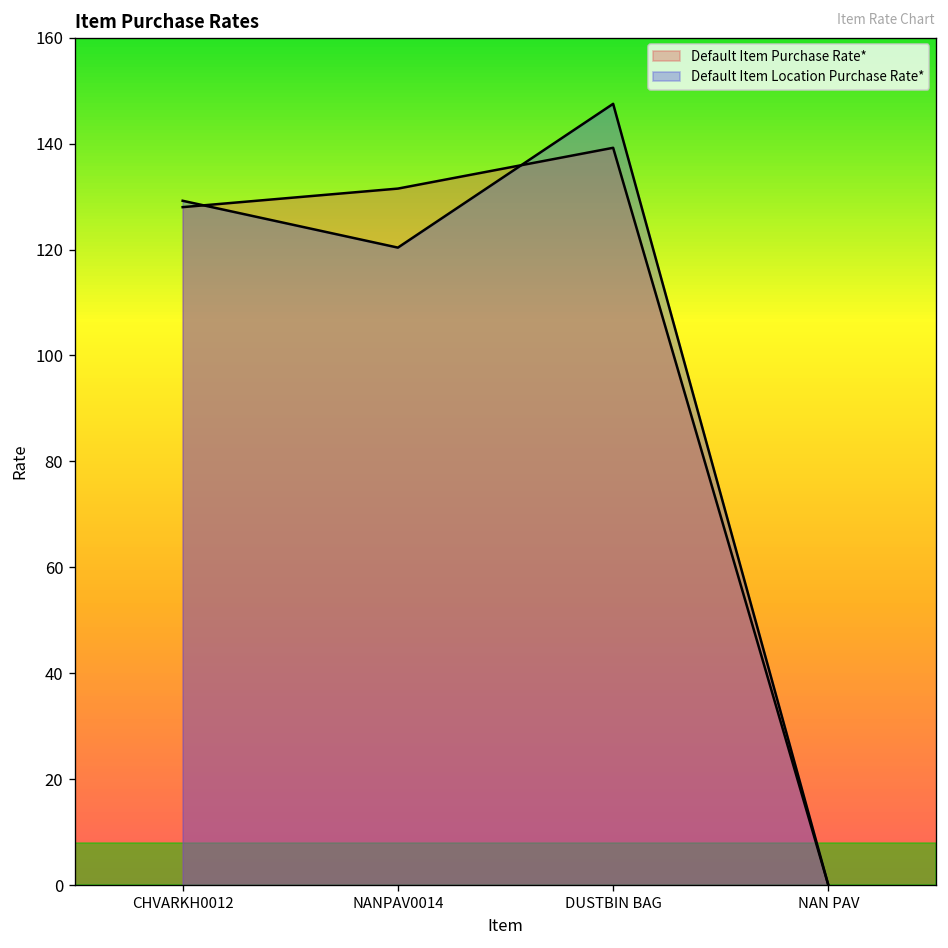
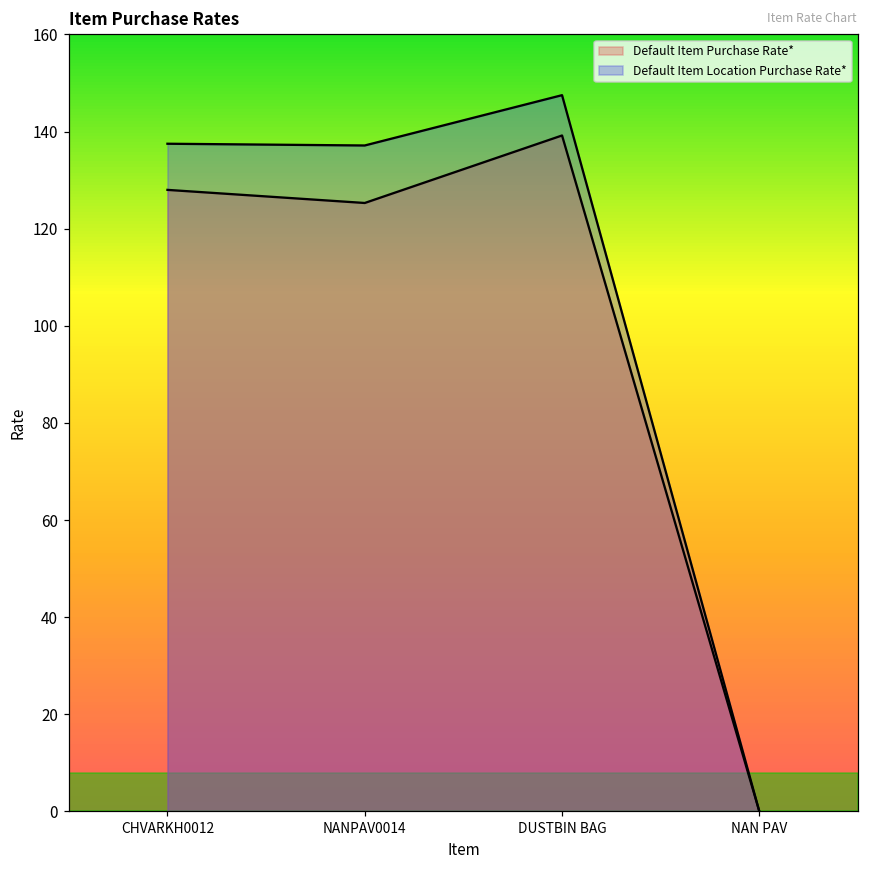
Default Item Location Purchase Rate*, CHVARKH0012: 129 -> 138
Default Item Purchase Rate*, NANPAV0014: 132 -> 125
Default Item Location Purchase Rate*, NANPAV0014: 120 -> 137
